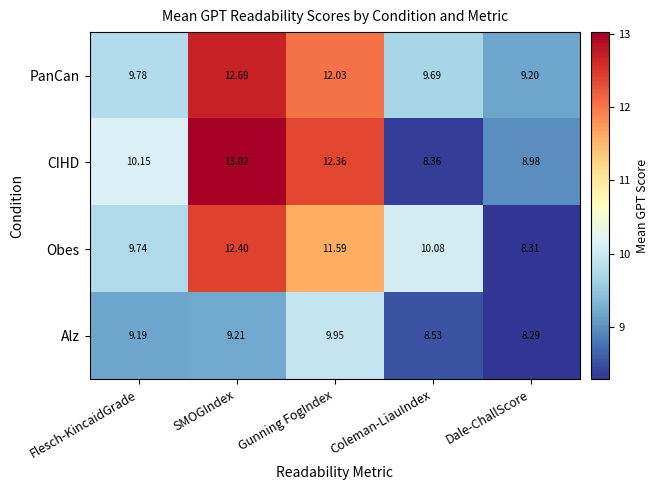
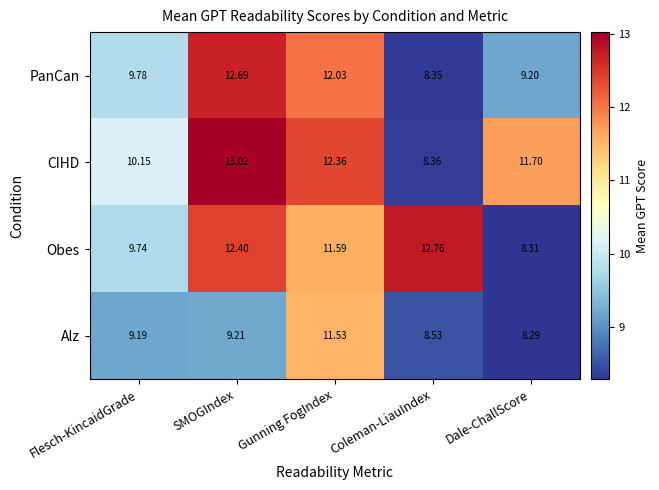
PanCan, Coleman-LiauIndex: 9.69 -> 8.35
CIHD, Dale-ChallScore: 8.98 -> 11.70
Obes, Coleman-LiauIndex: 10.08 -> 12.76
Alz, Gunning FogIndex: 9.95 -> 11.53
